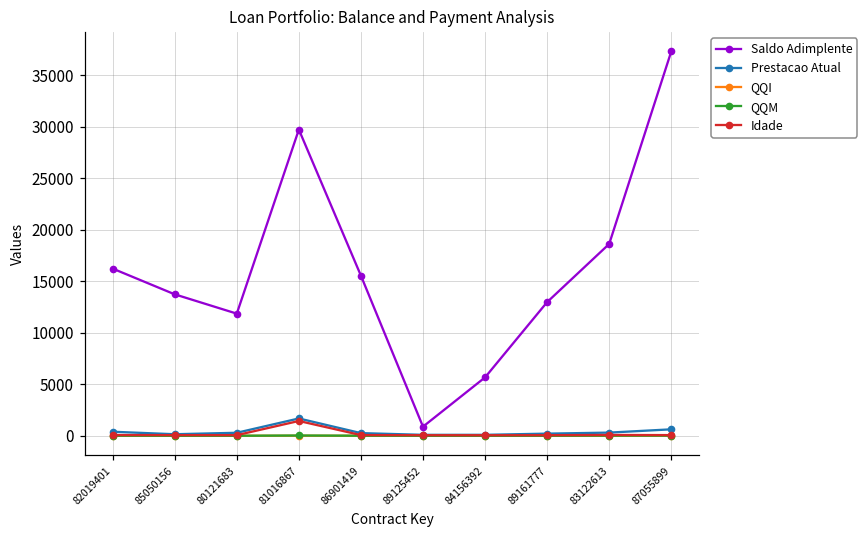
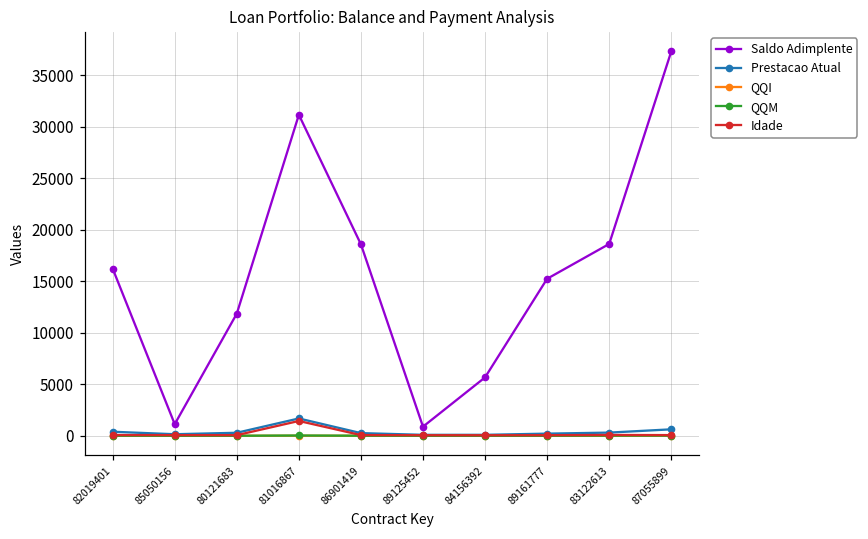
Saldo Adimplente, 85050156: 14000 -> 1000
Saldo Adimplente, 81016867: 30000 -> 31000
Saldo Adimplente, 86901419: 16000 -> 19000
Saldo Adimplente, 89161777: 13000 -> 15000
